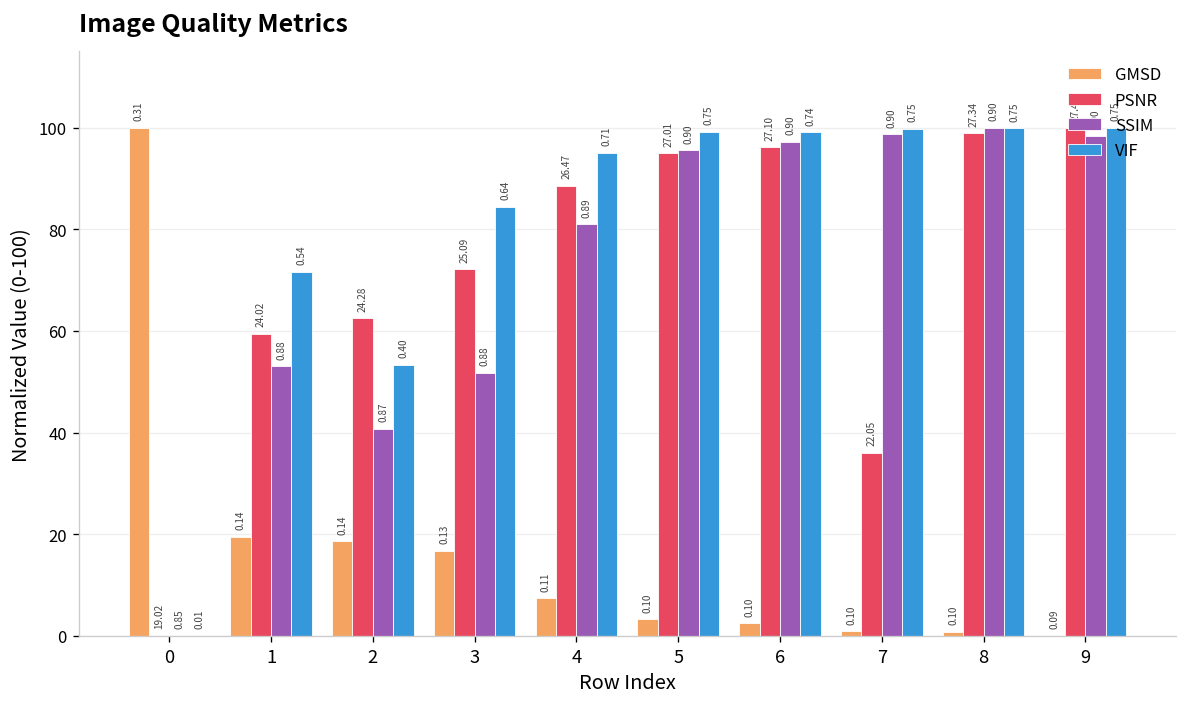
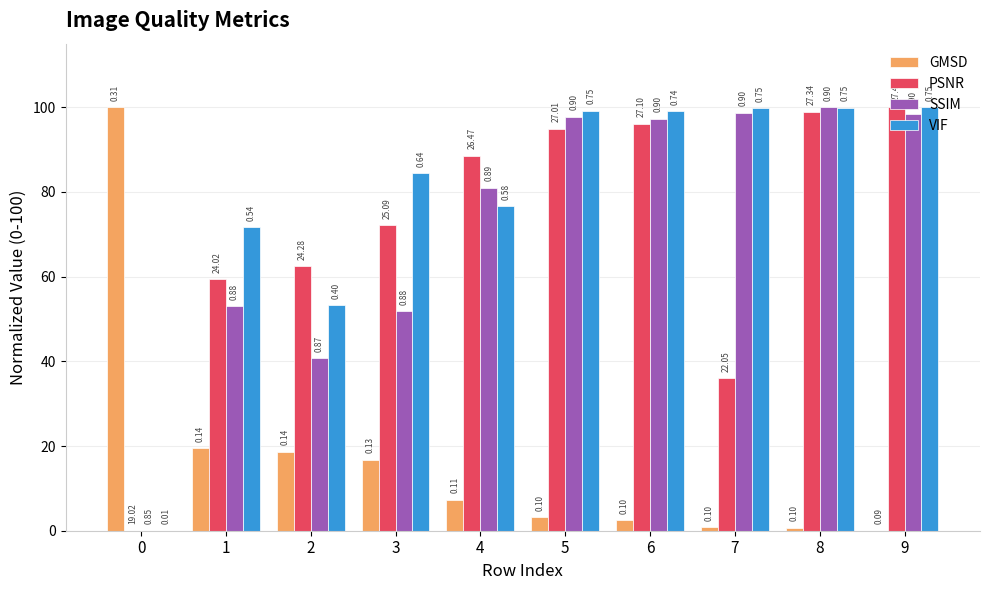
VIF, 4: 0.71 -> 0.58
SSIM, 5: 96 -> 98
